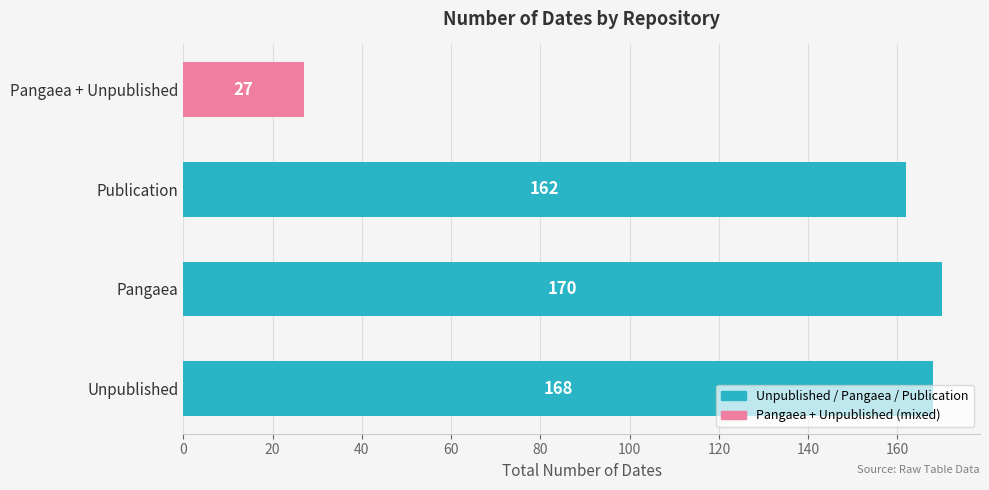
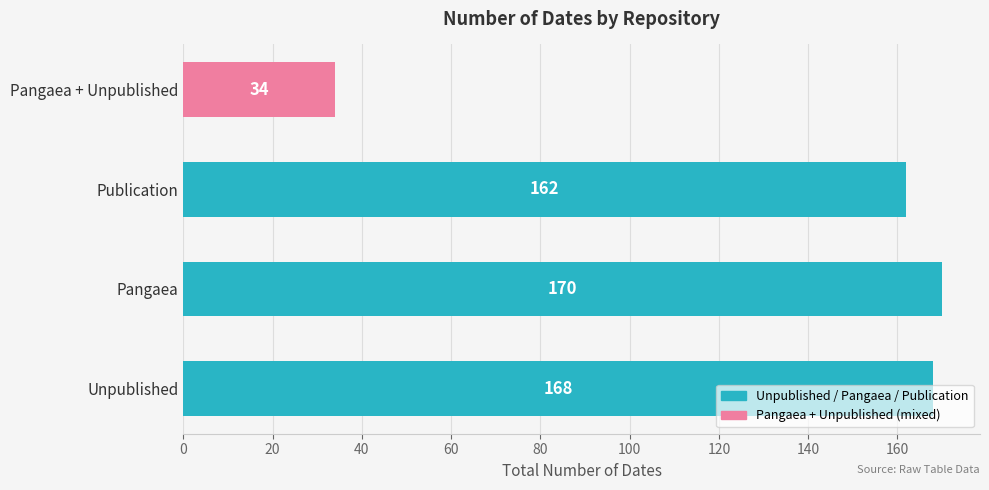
Pangaea + Unpublished: 27 -> 34
